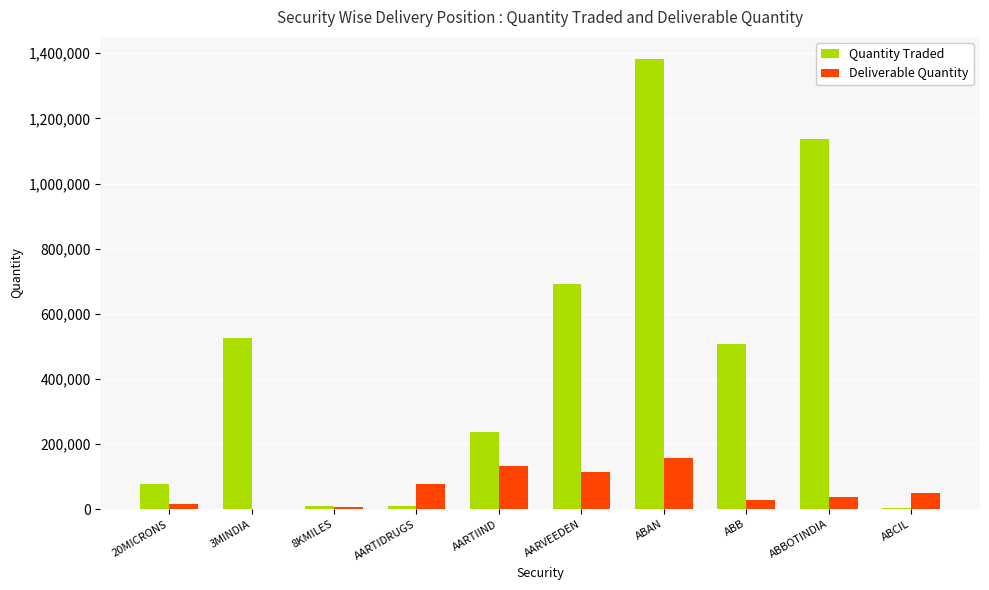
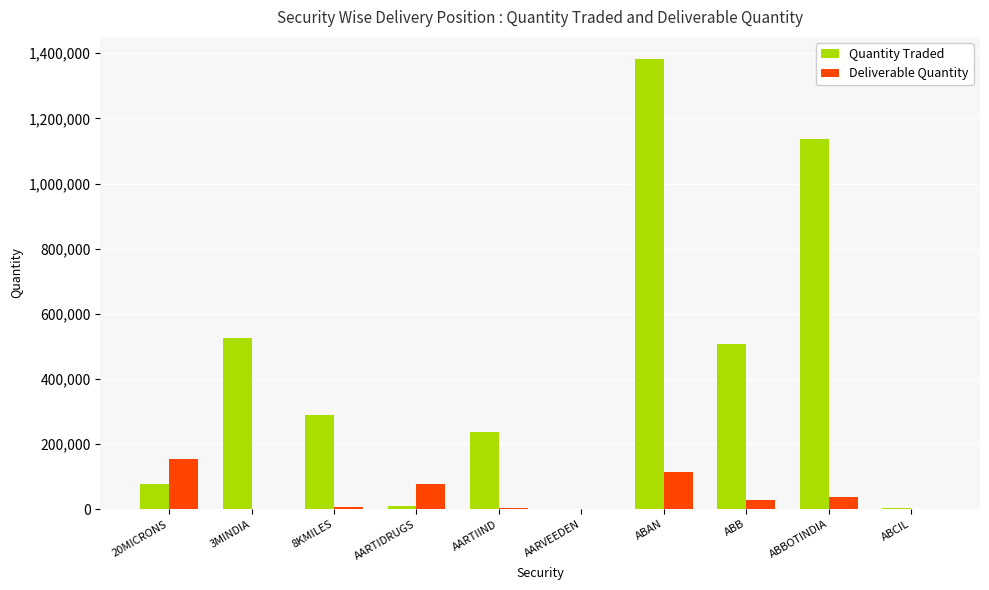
Deliverable Quantity, 20MICRONS: 20,000 -> 150,000
Quantity Traded, 8KMILES: 10,000 -> 290,000
Deliverable Quantity, AARTIIND: 130,000 -> 0
Quantity Traded, AARVEEDEN: 690,000 -> 0
Deliverable Quantity, AARVEEDEN: 110,000 -> 0
Deliverable Quantity, ABAN: 160,000 -> 120,000
Deliverable Quantity, ABCIL: 50,000 -> 0
